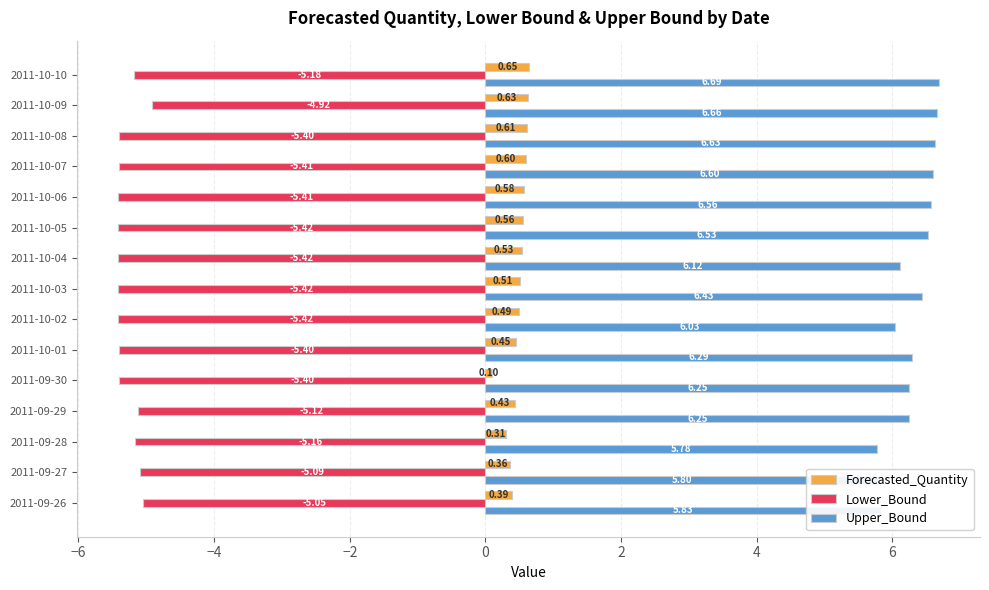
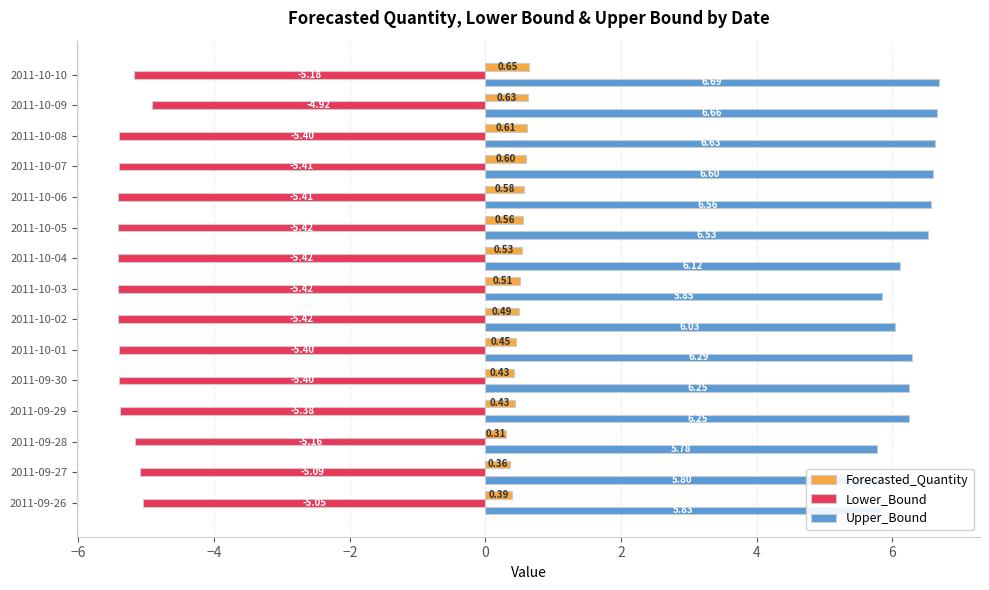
Upper_Bound, 2011-10-03: 6.43 -> 5.85
Forecasted_Quantity, 2011-09-30: 0.10 -> 0.43
Lower_Bound, 2011-09-29: -5.12 -> -5.38
